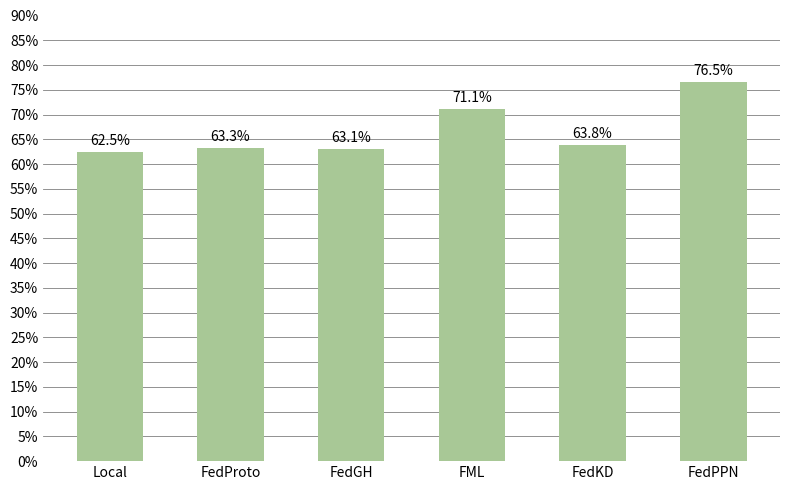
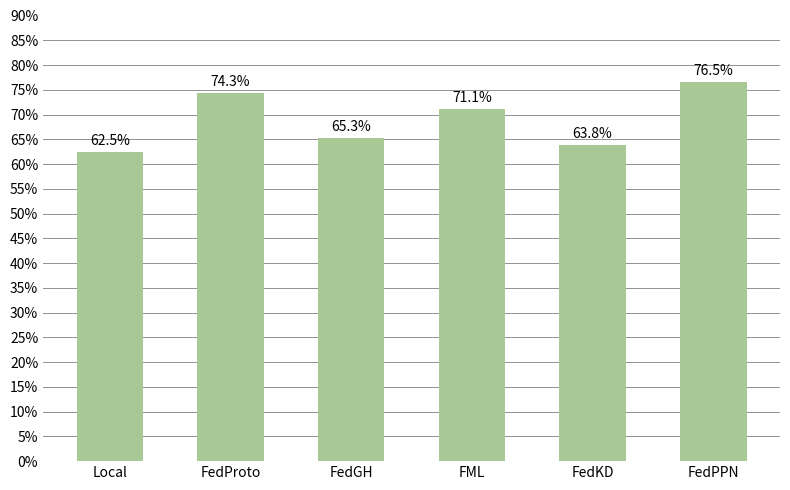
FedProto: 63.3% -> 74.3%
FedGH: 63.1% -> 65.3%
